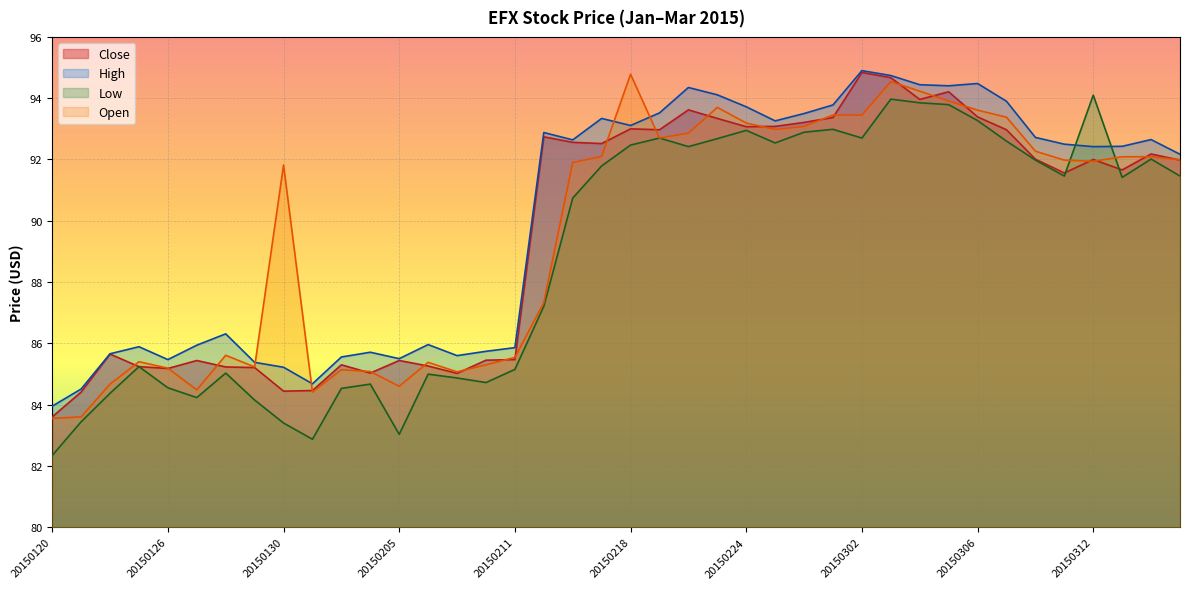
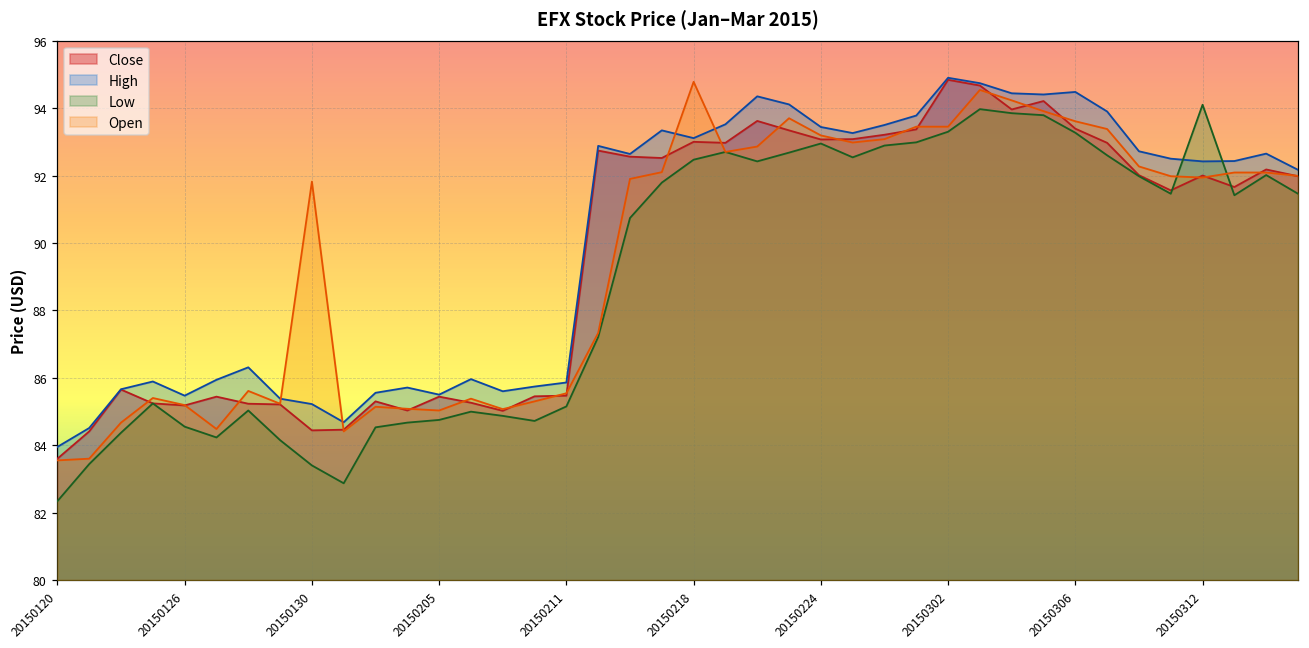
Low, 20150205: 83.0 -> 84.8
Open, 20150205: 84.6 -> 85.0
High, 20150224: 93.7 -> 93.4
Low, 20150302: 92.7 -> 93.3
